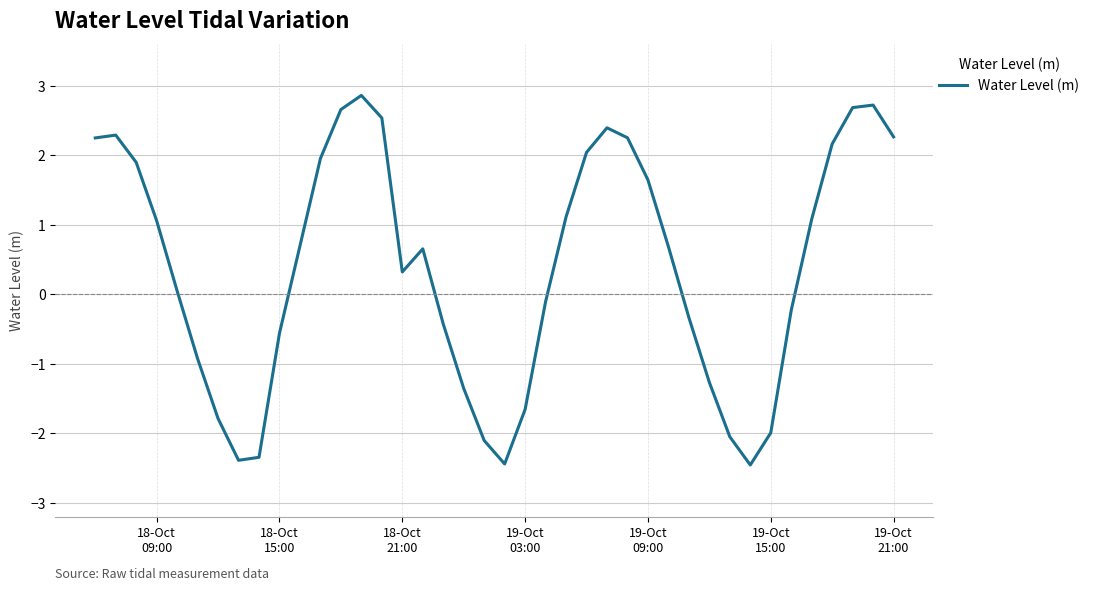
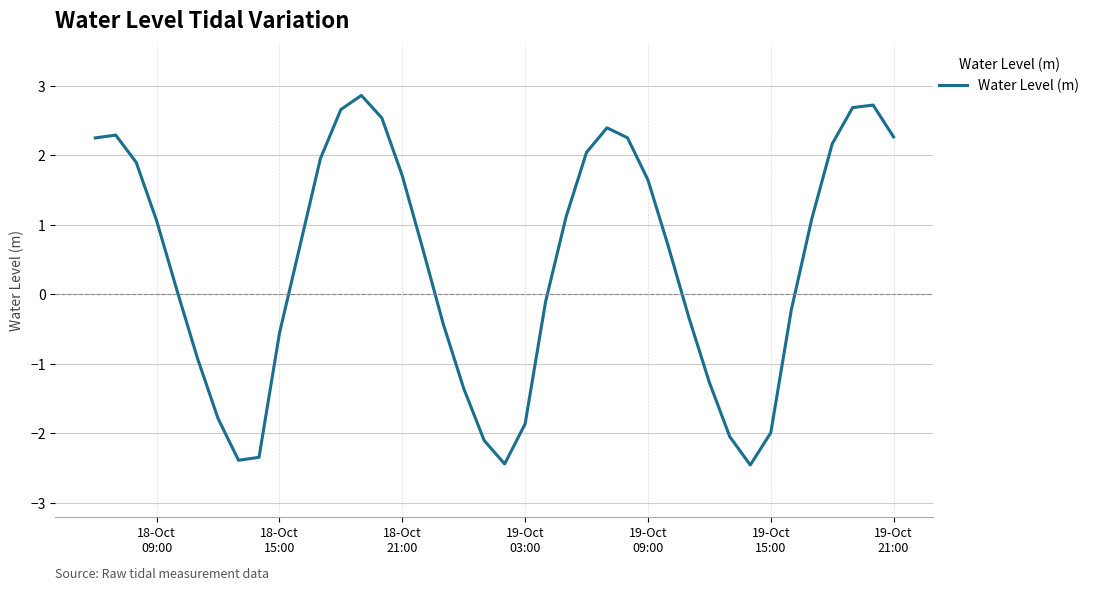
18-Oct 21:00: 0.3 -> 1.7
19-Oct 03:00: -1.7 -> -1.9
